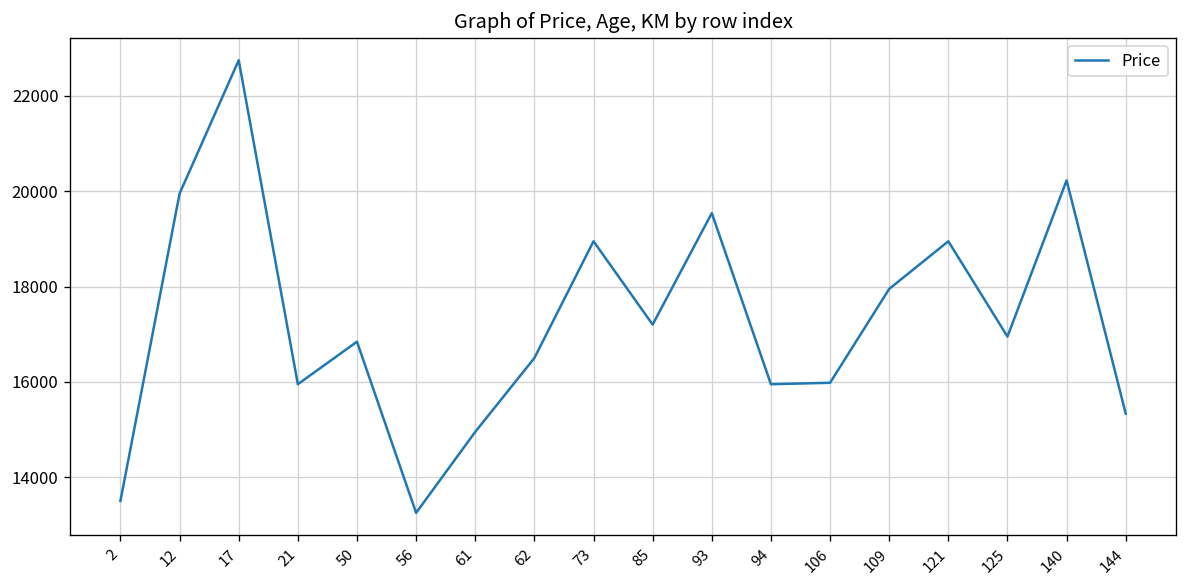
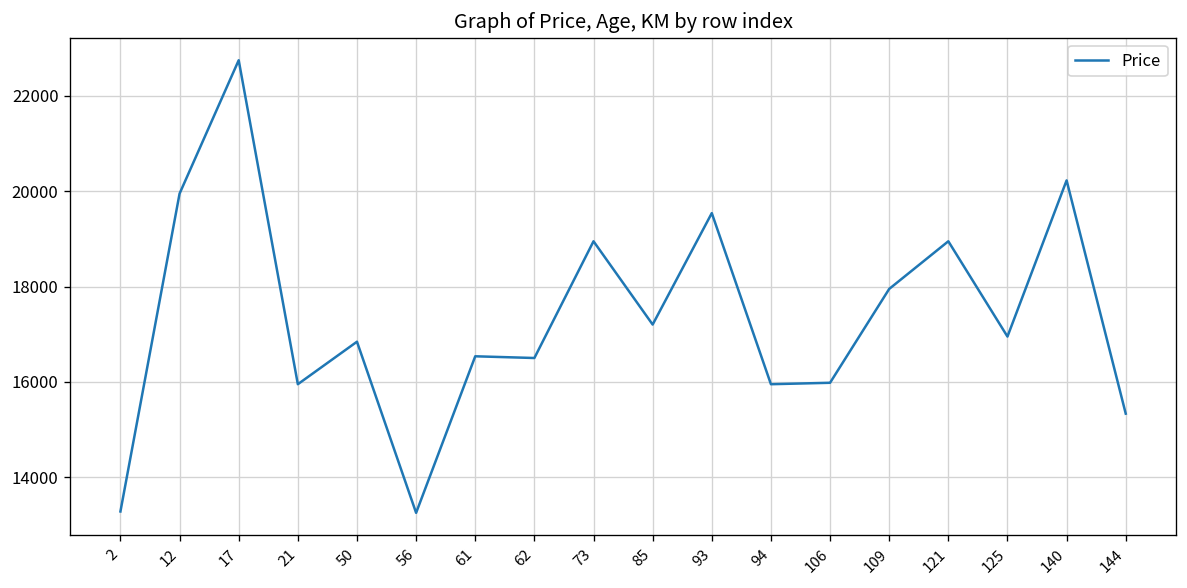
2: 13500 -> 13300
61: 15000 -> 16500
